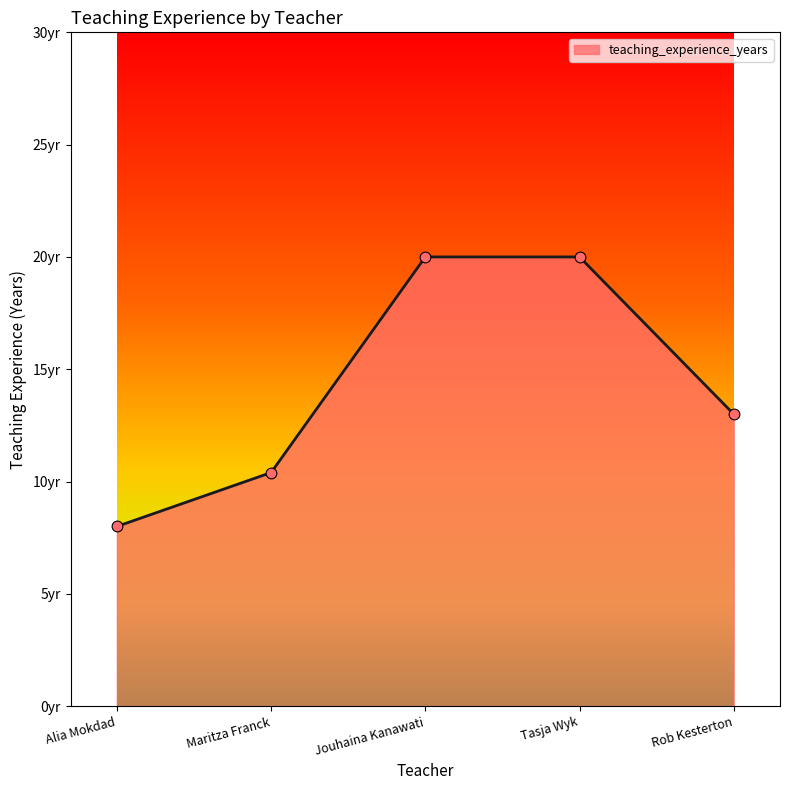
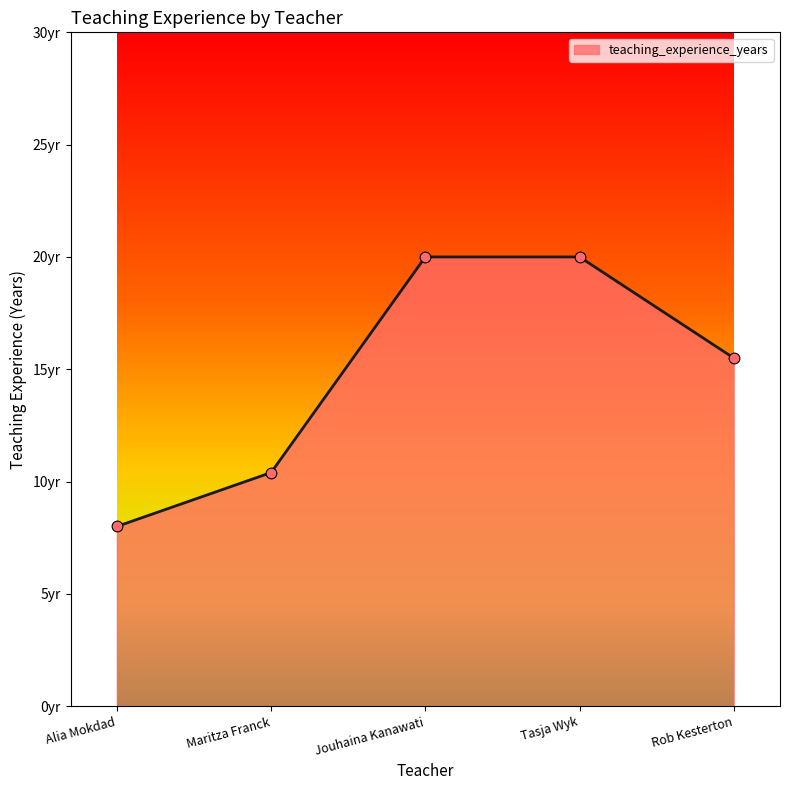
Rob Kesterton: 13.0yr -> 15.5yr
